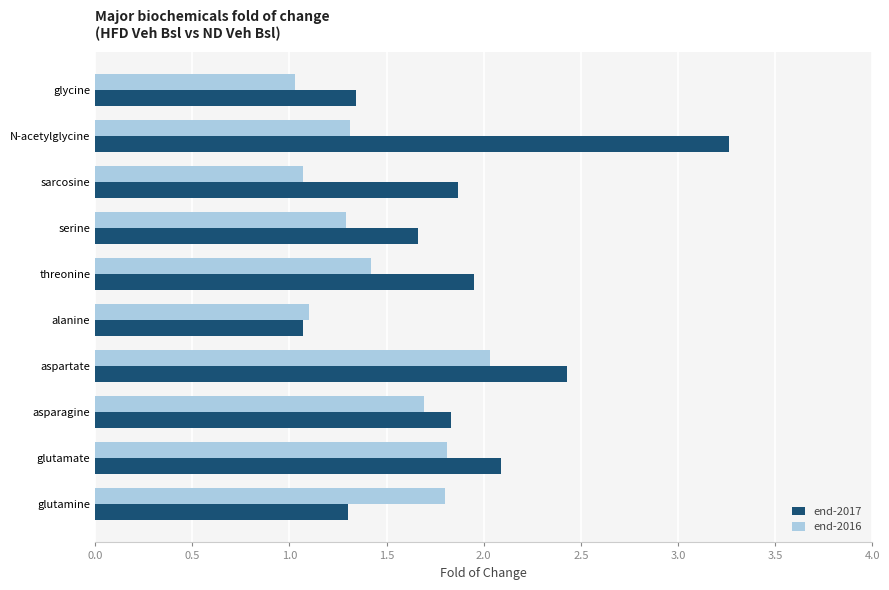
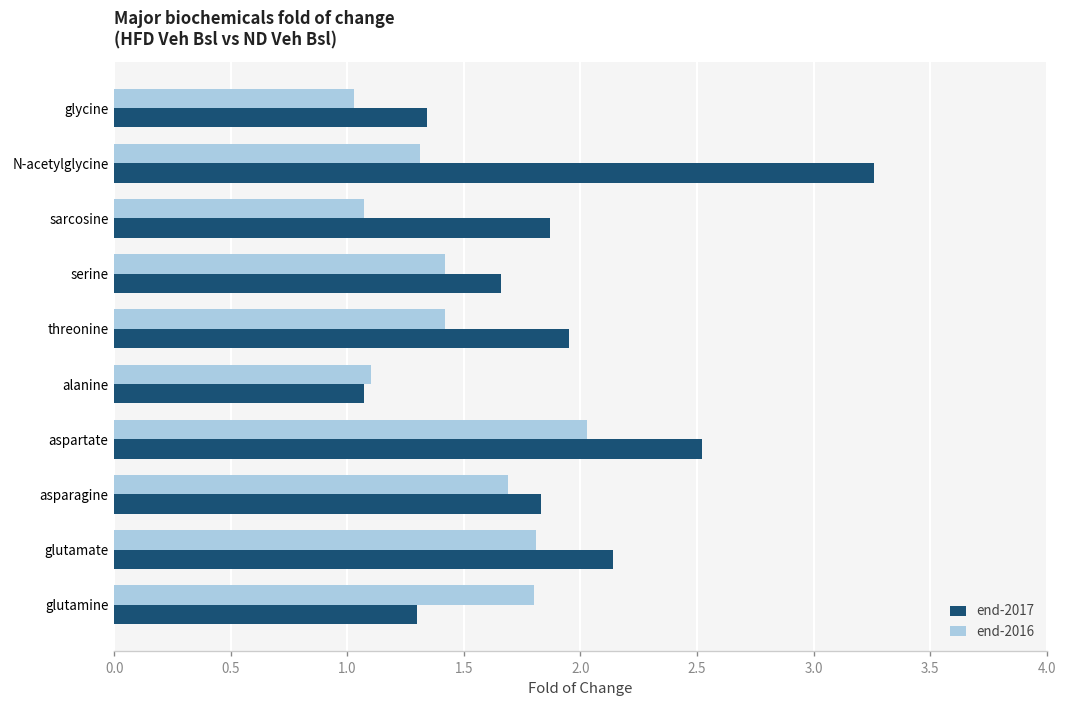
end-2016, serine: 1.29 -> 1.42
end-2017, aspartate: 2.43 -> 2.52
end-2017, glutamate: 2.09 -> 2.14
